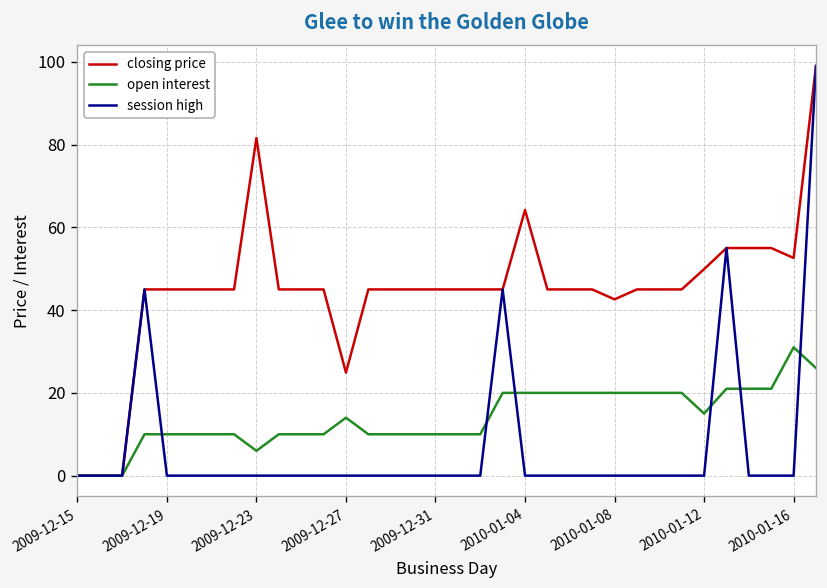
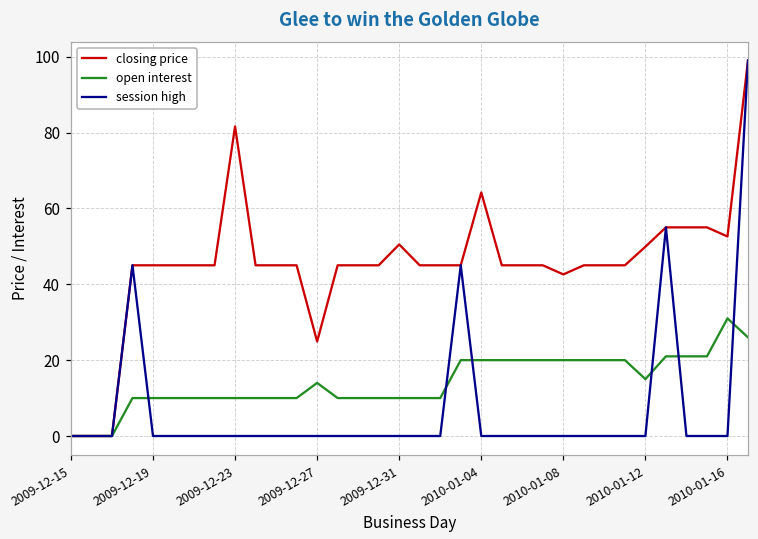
open interest, 2009-12-23: 6 -> 10
closing price, 2009-12-31: 45 -> 51
